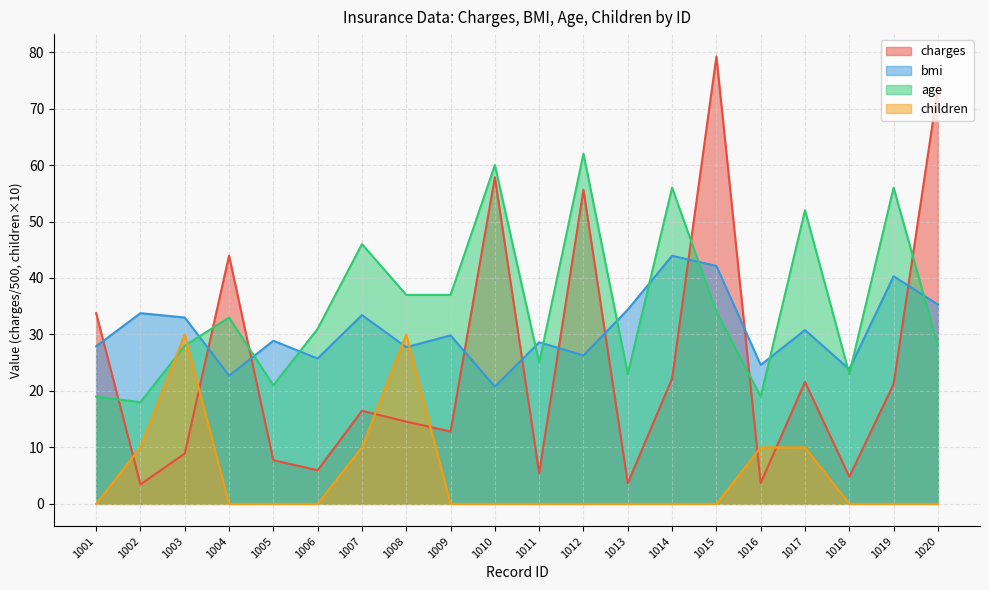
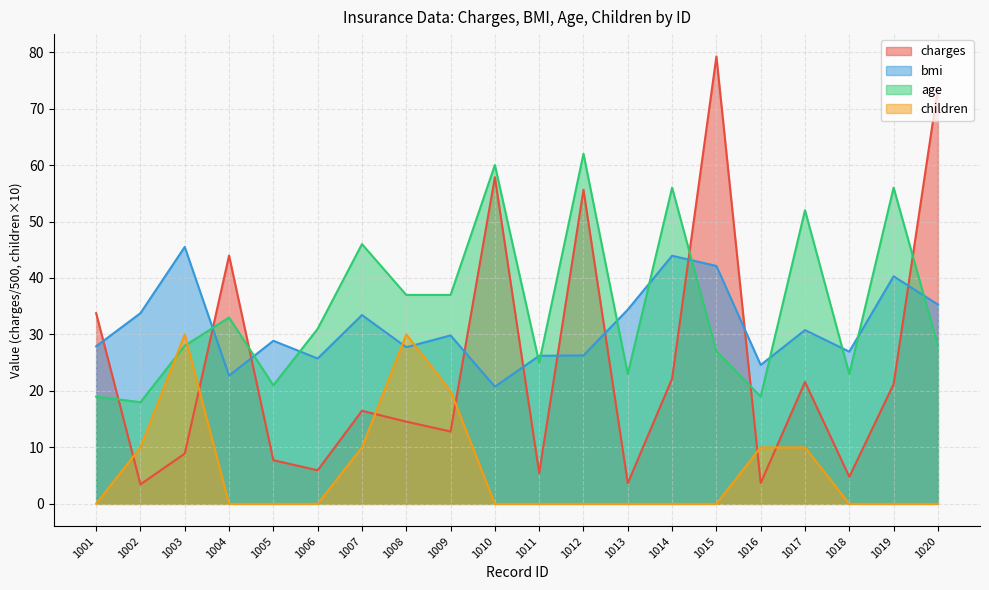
bmi, 1003: 33 -> 46
children, 1009: 0 -> 20
bmi, 1011: 29 -> 26
age, 1015: 34 -> 27
bmi, 1018: 24 -> 27
